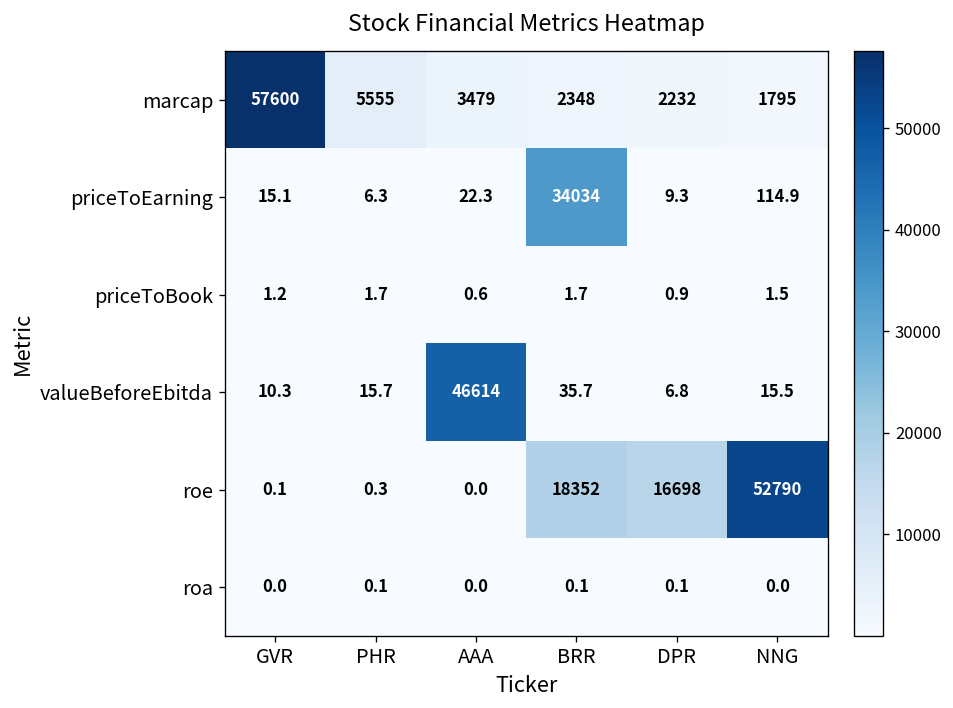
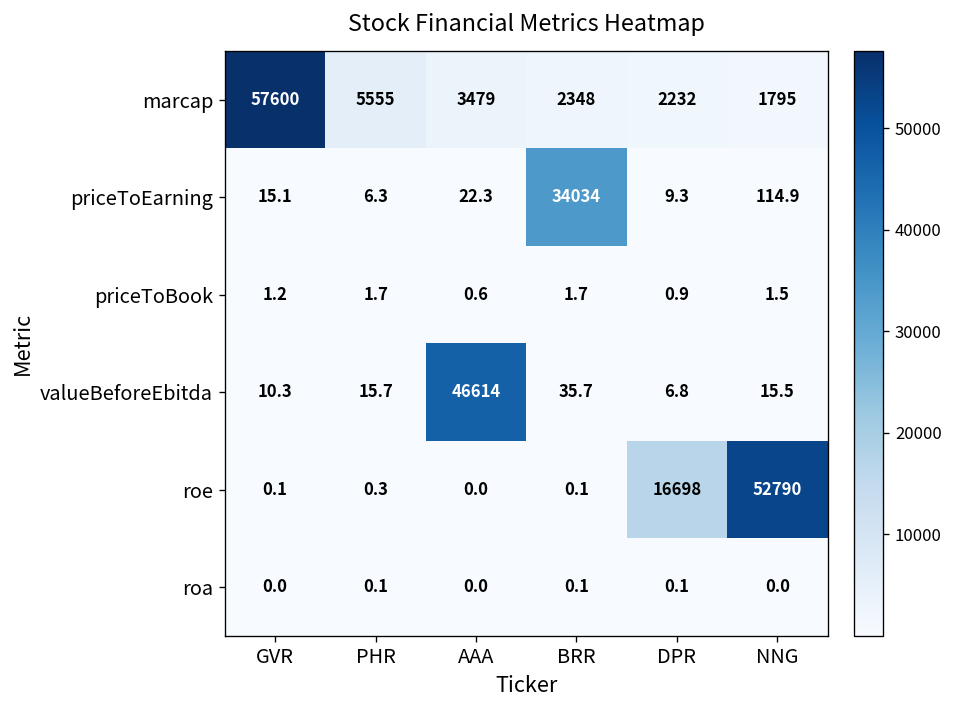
roe, BRR: 18352 -> 0.1
